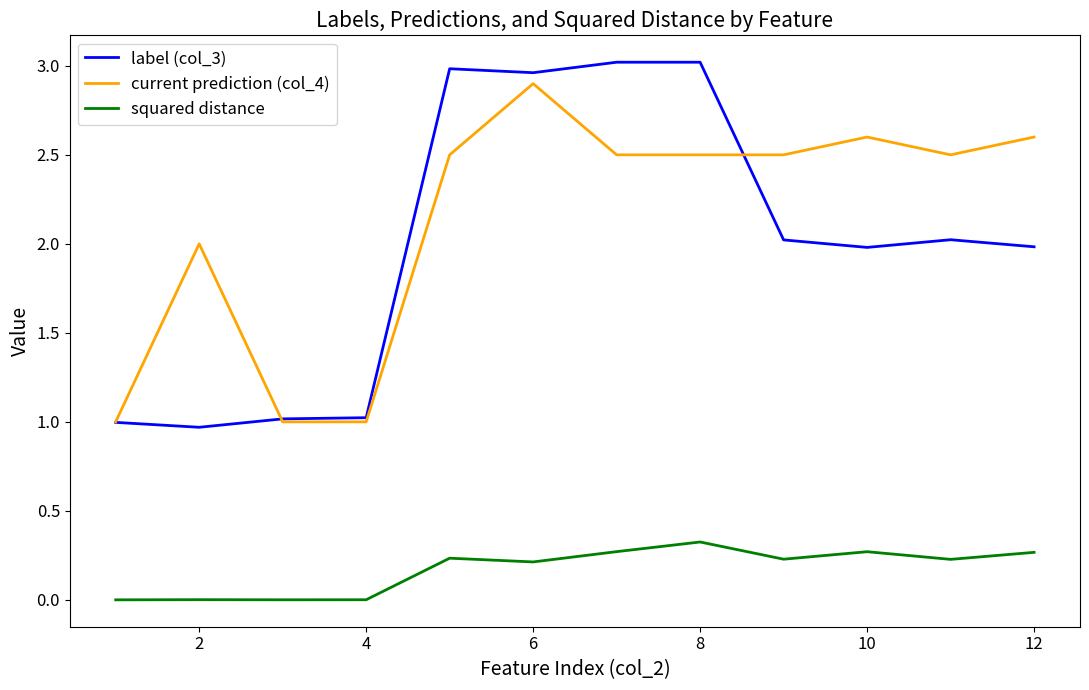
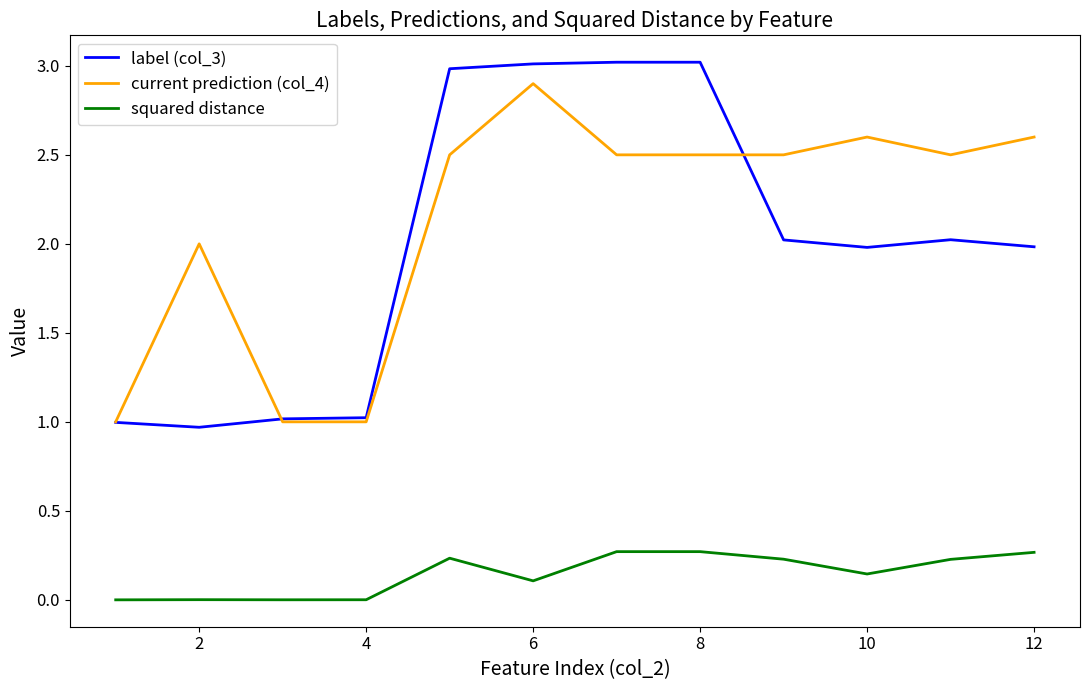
label (col_3), 6: 2.96 -> 3.01
squared distance, 6: 0.21 -> 0.11
squared distance, 8: 0.33 -> 0.27
squared distance, 10: 0.27 -> 0.15
